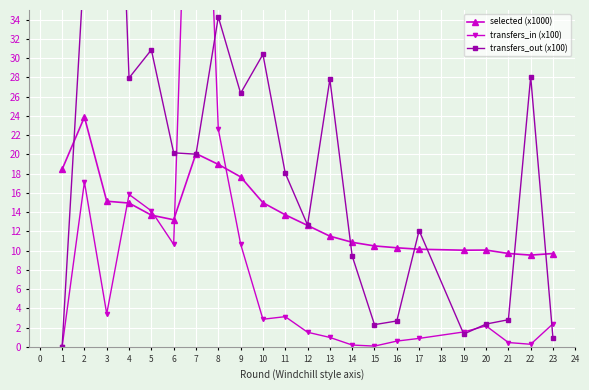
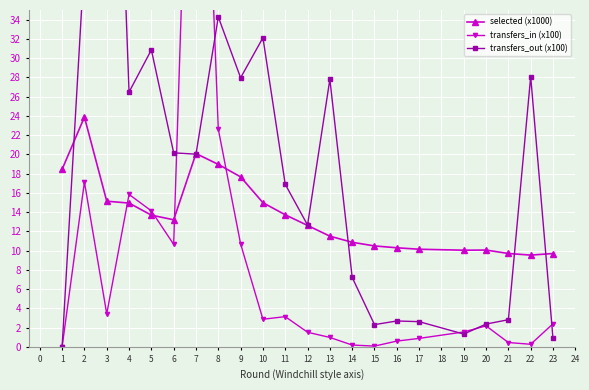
transfers_out (x100), 4: 28 -> 26
transfers_out (x100), 9: 26 -> 28
transfers_out (x100), 10: 30 -> 32
transfers_out (x100), 11: 18 -> 17
transfers_out (x100), 14: 9 -> 7
transfers_out (x100), 17: 12 -> 3
